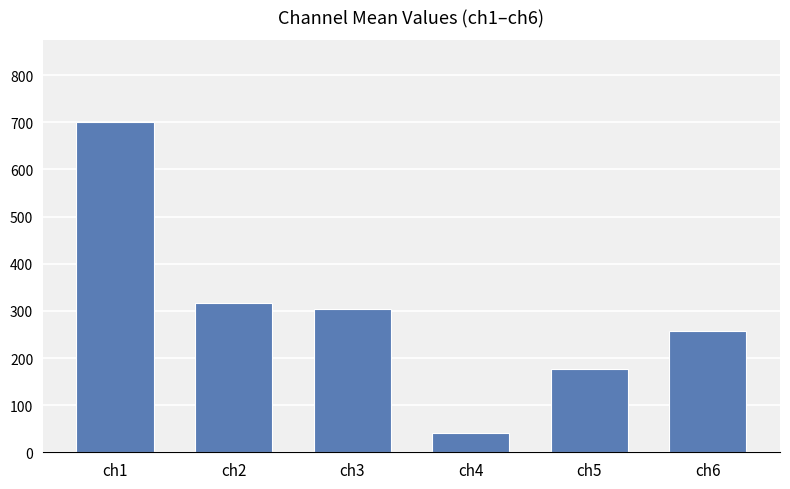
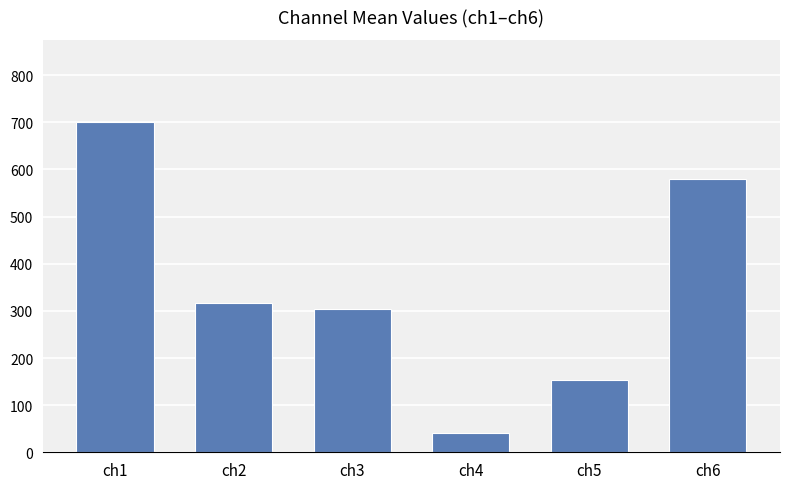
ch5: 180 -> 150
ch6: 260 -> 580
